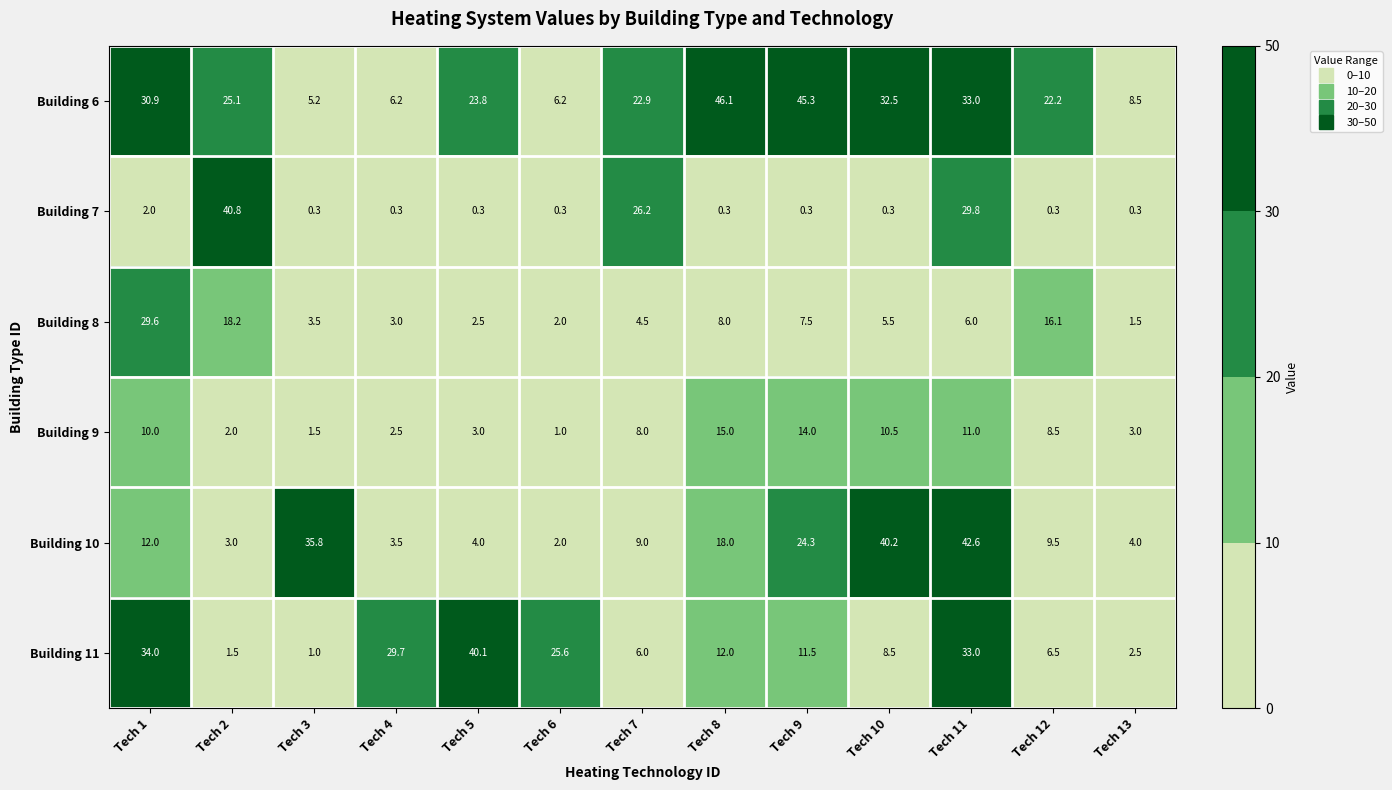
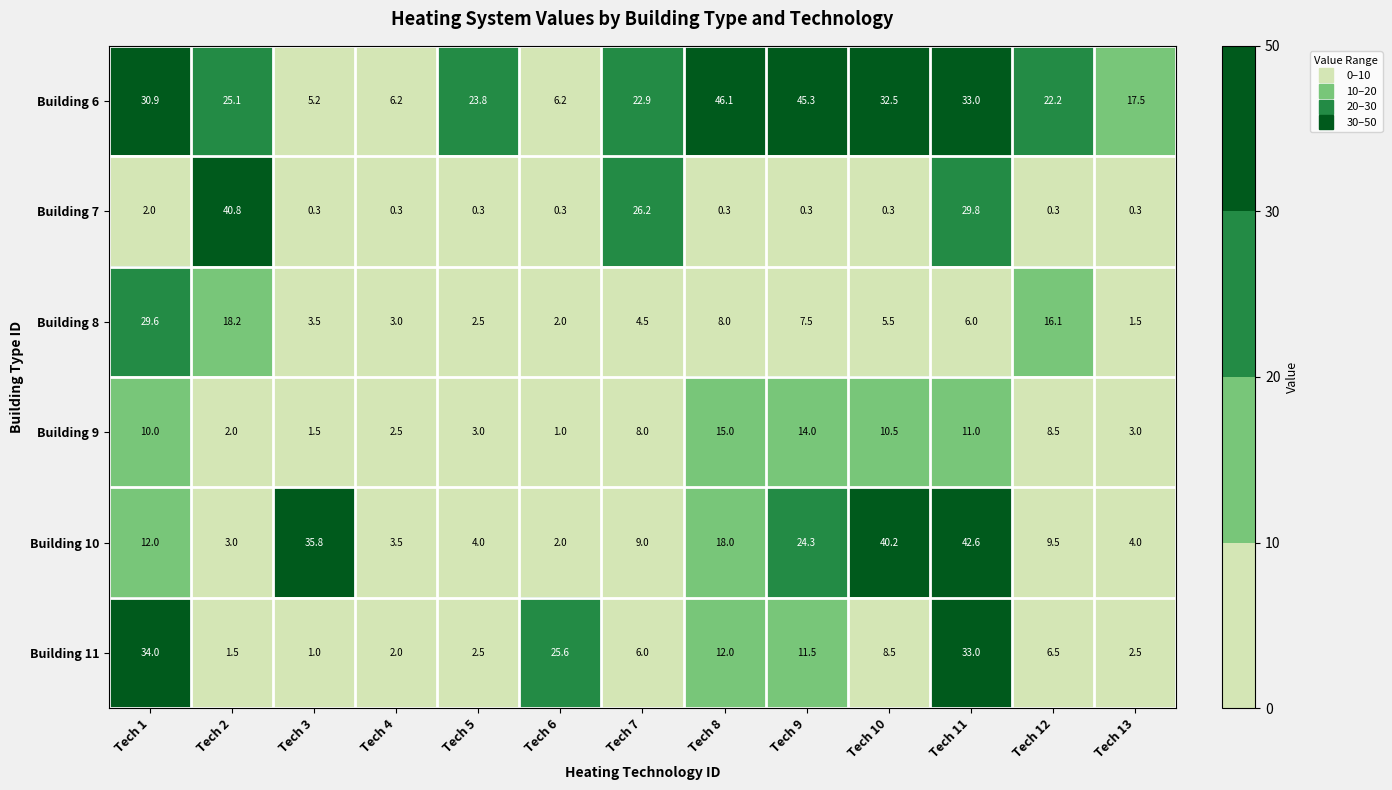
Building 6, Tech 13: 8.5 -> 17.5
Building 11, Tech 4: 29.7 -> 2.0
Building 11, Tech 5: 40.1 -> 2.5
